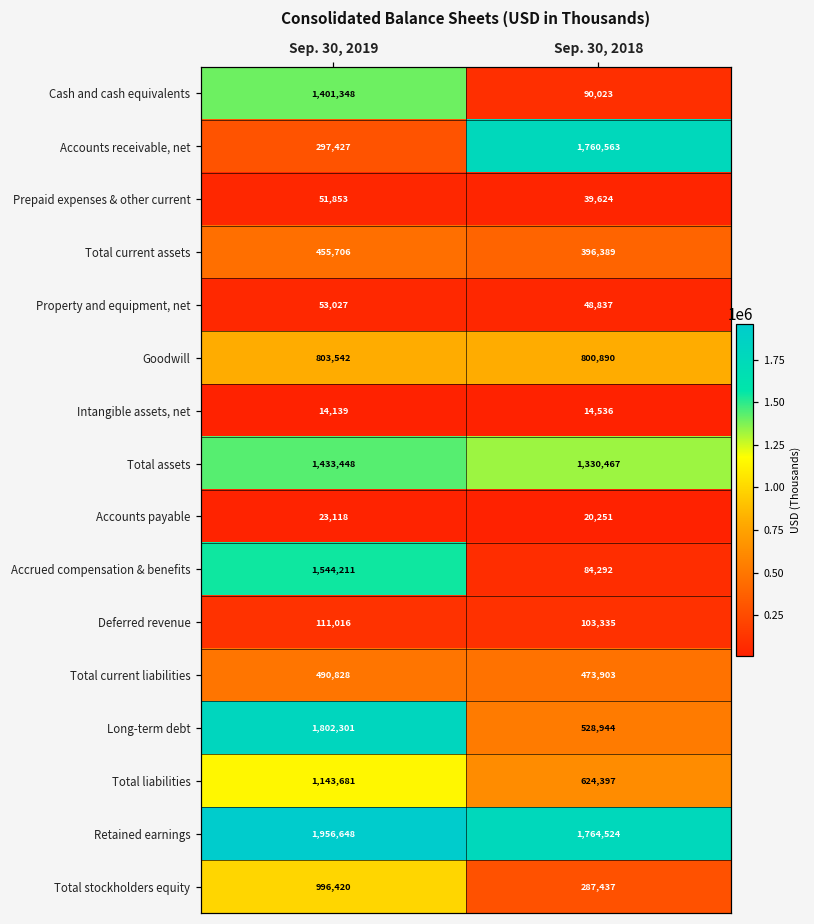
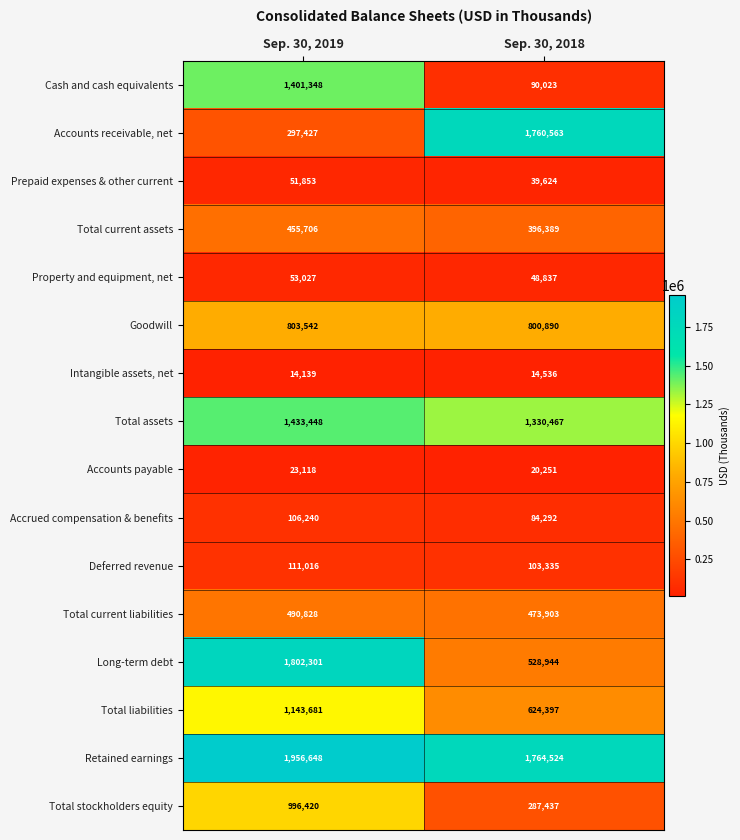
Accrued compensation & benefits, Sep. 30, 2019: 1,544,211 -> 106,240
